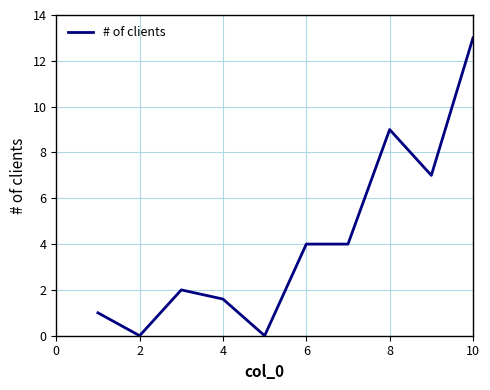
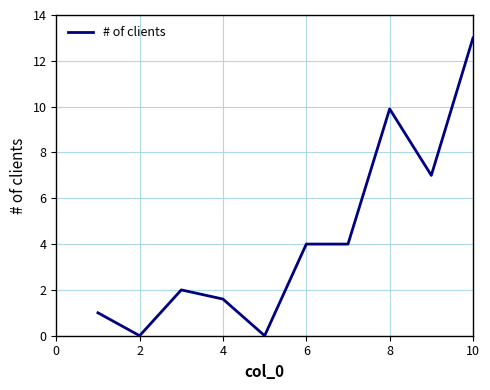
8: 9.0 -> 9.9
